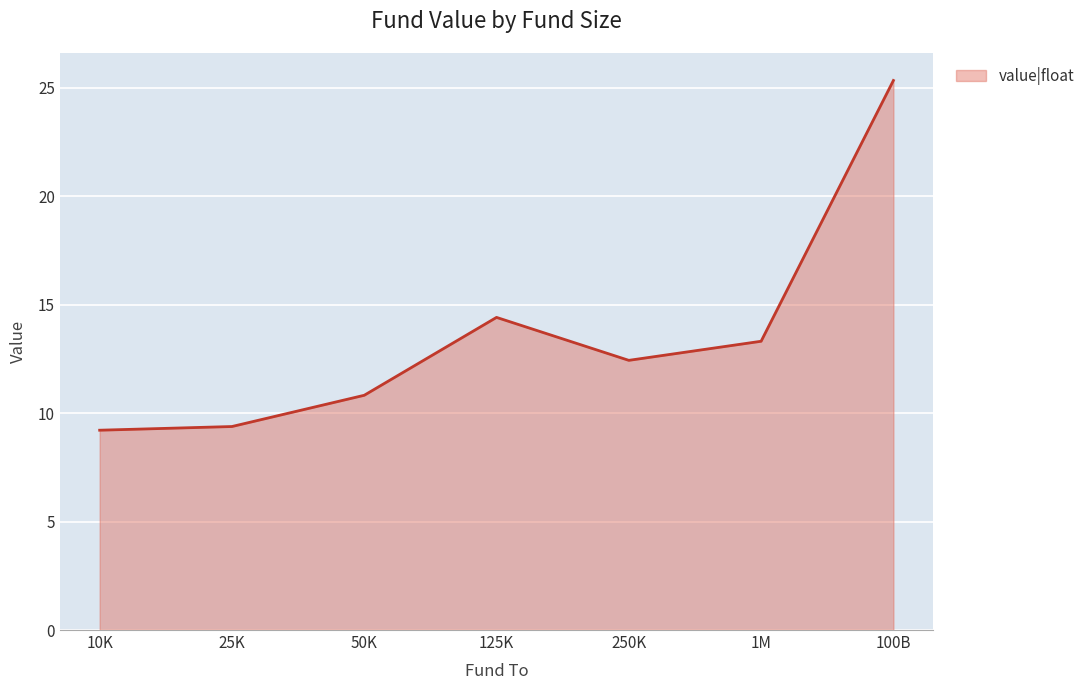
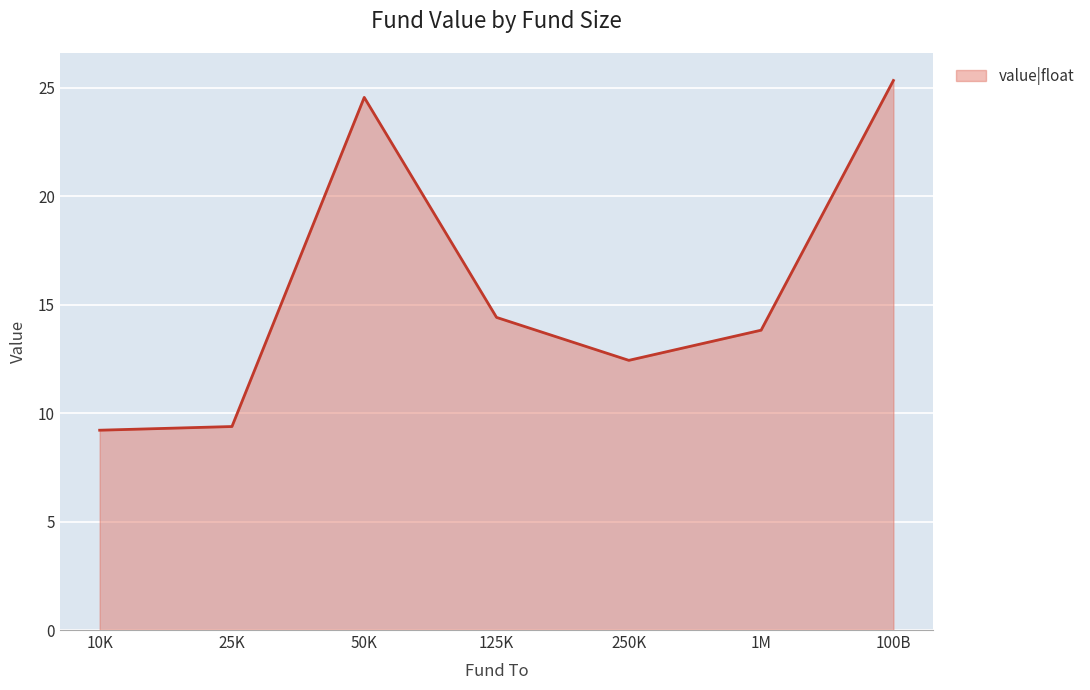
50K: 10.8 -> 24.6
1M: 13.3 -> 13.8
